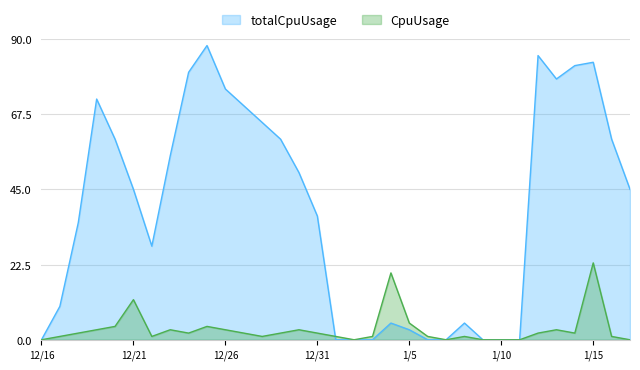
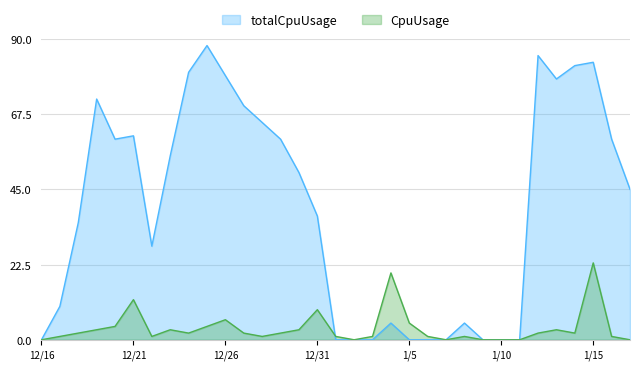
totalCpuUsage, 12/21: 45 -> 61
totalCpuUsage, 12/26: 75 -> 79
CpuUsage, 12/26: 3 -> 6
CpuUsage, 12/31: 2 -> 9
totalCpuUsage, 1/5: 3 -> 0
